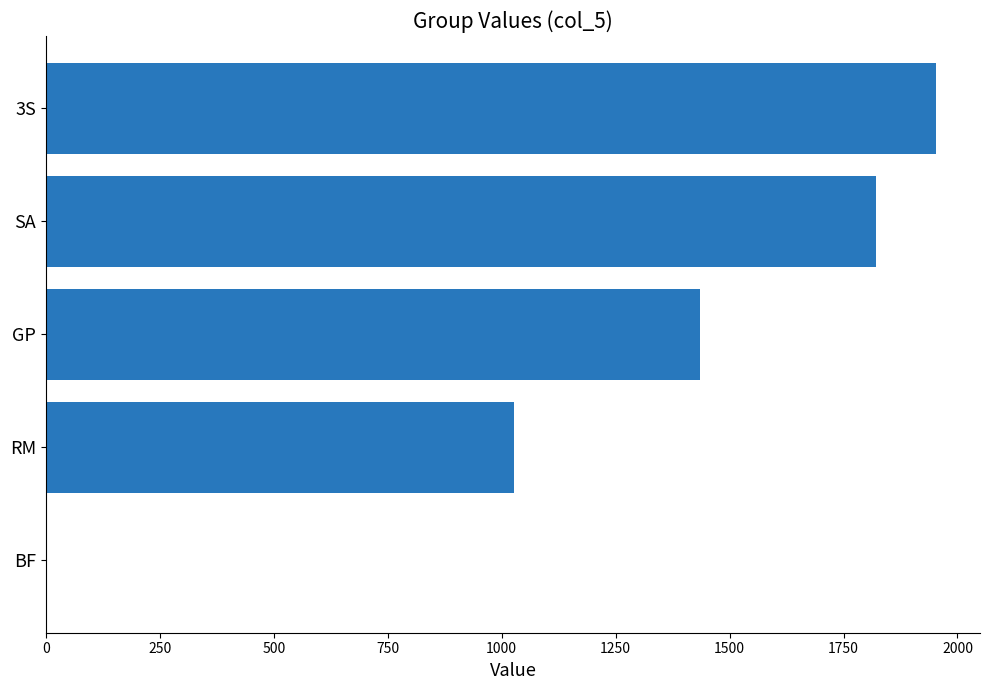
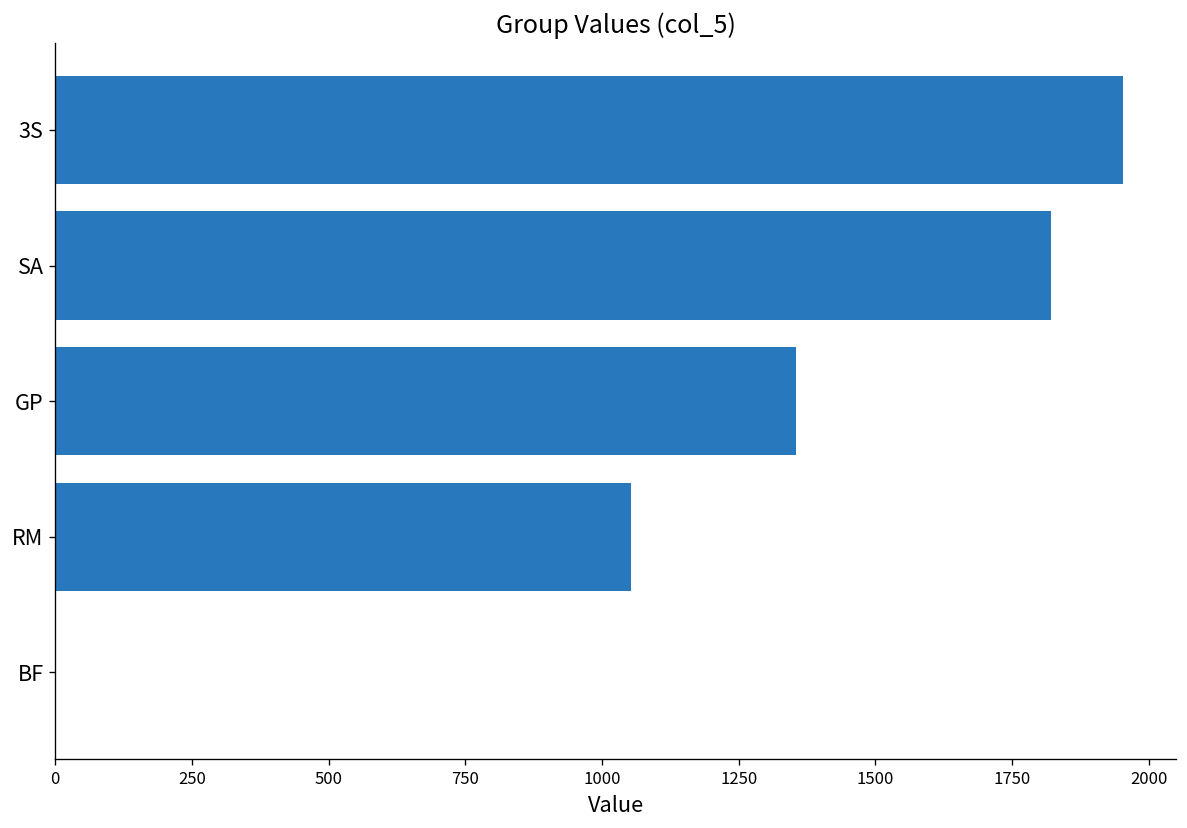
GP: 1440 -> 1350
RM: 1030 -> 1050
